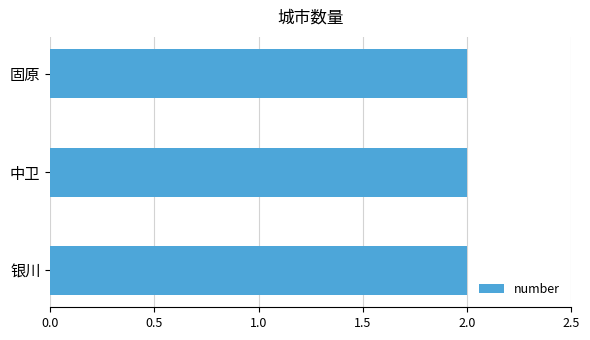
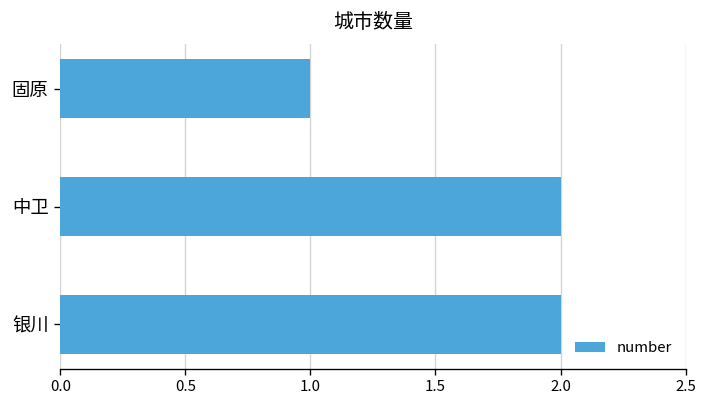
固原: 2 -> 1
